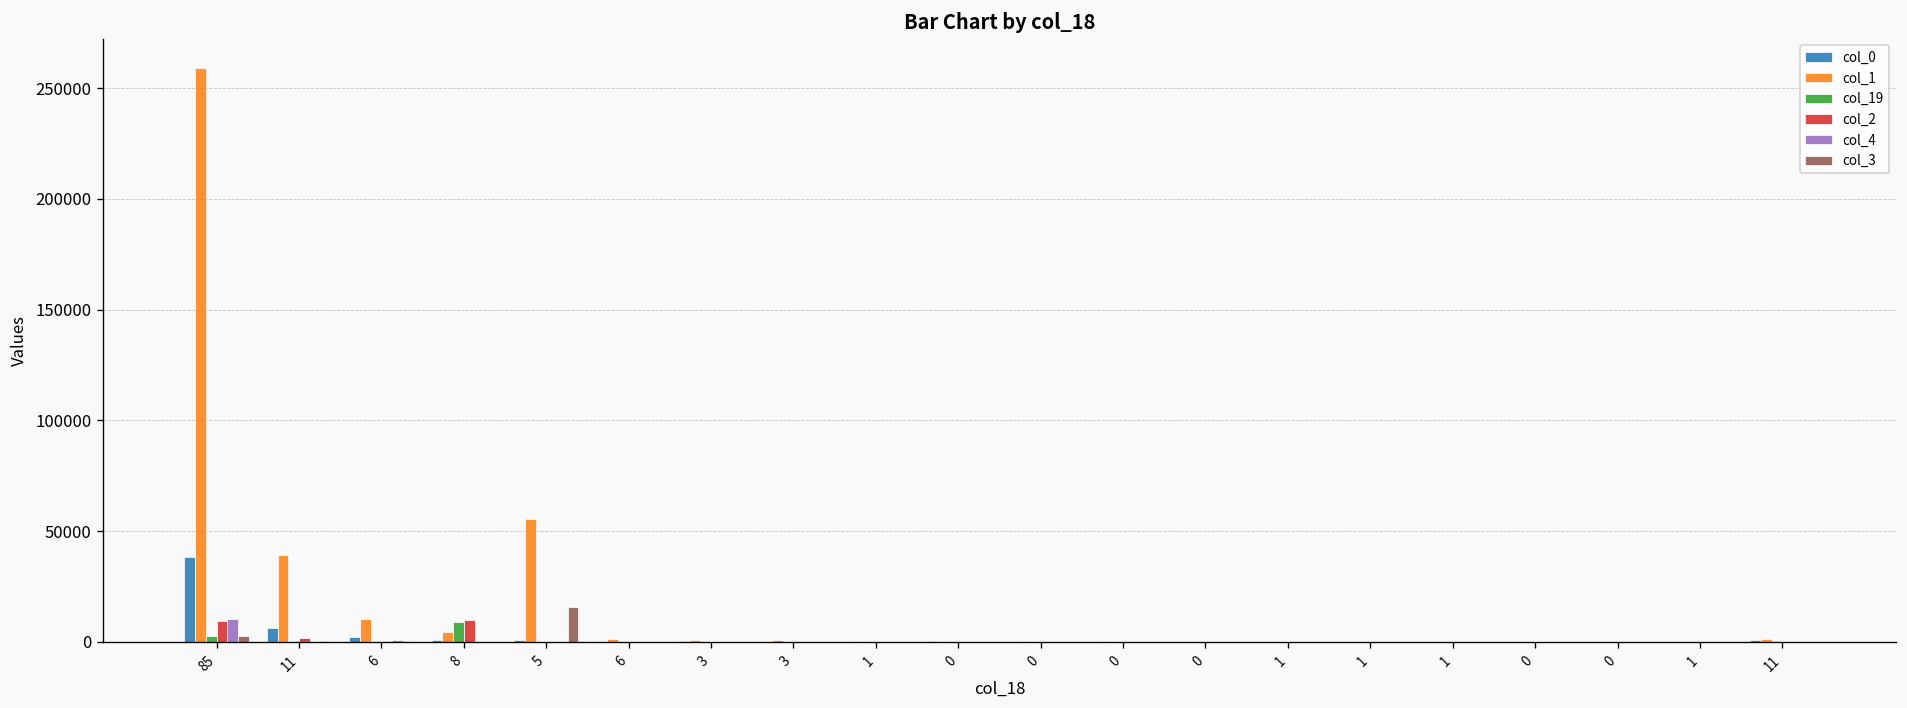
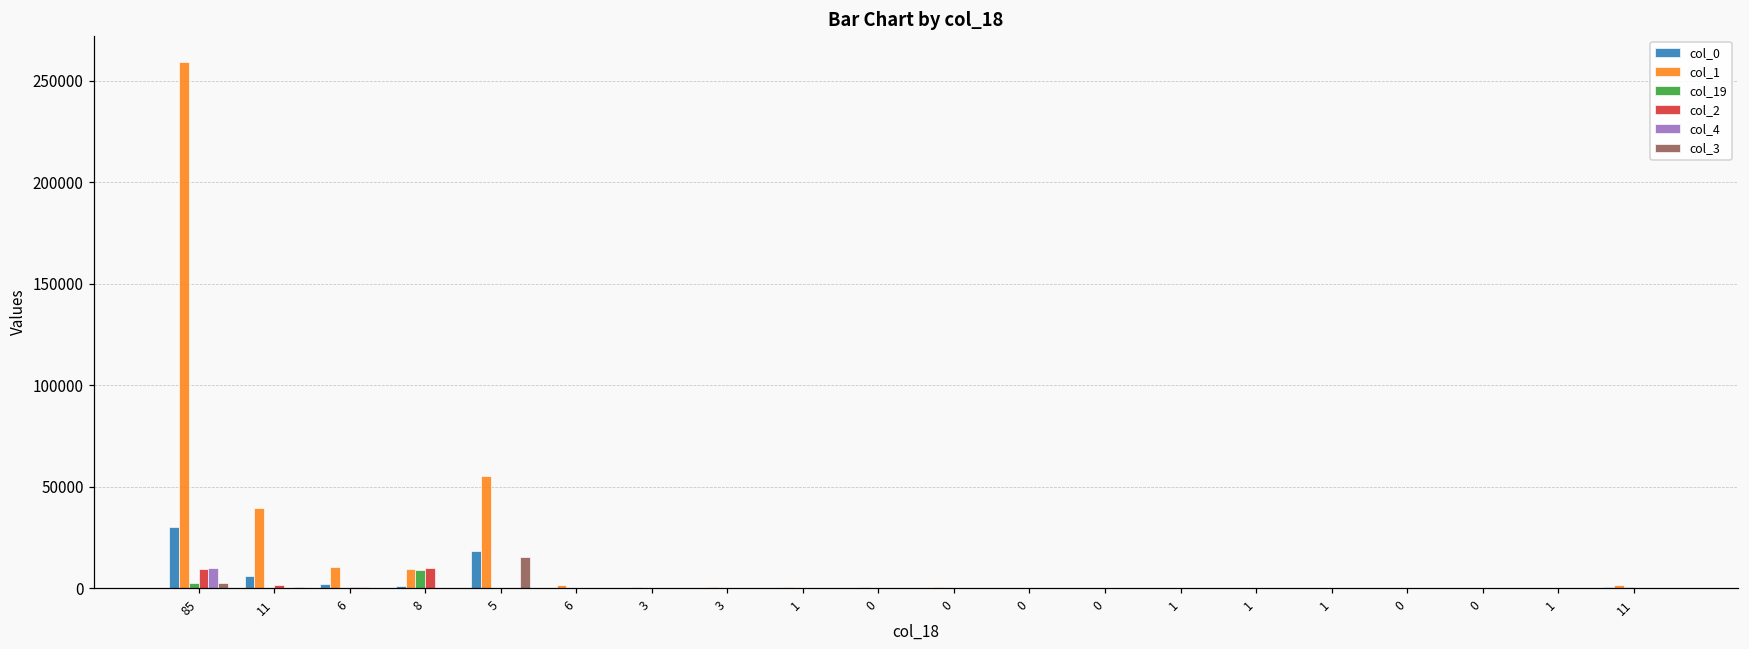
col_0, 85: 38000 -> 30000
col_1, 8: 4000 -> 9000
col_0, 5: 1000 -> 19000
